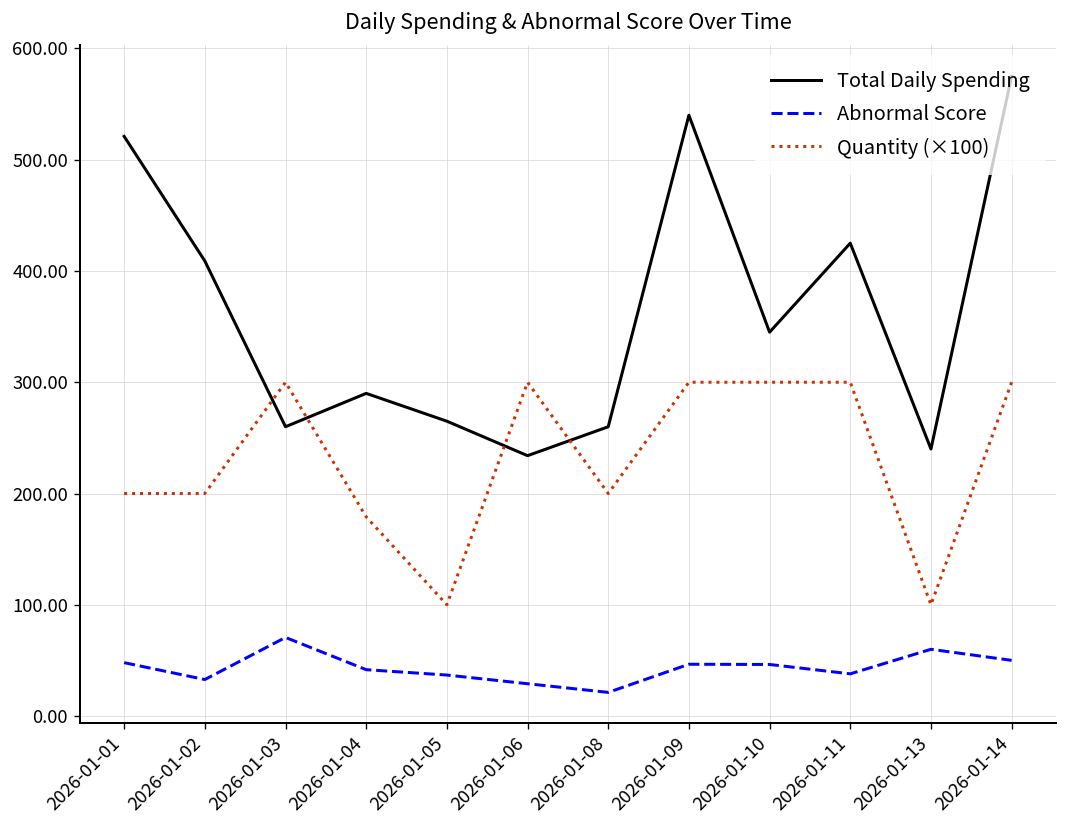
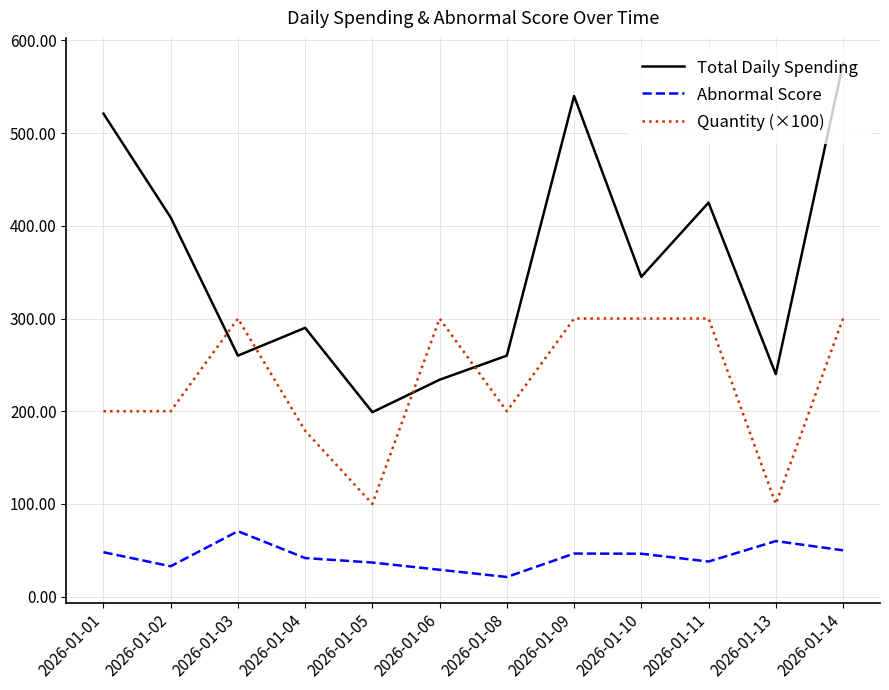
Total Daily Spending, 2026-01-05: 270 -> 200
